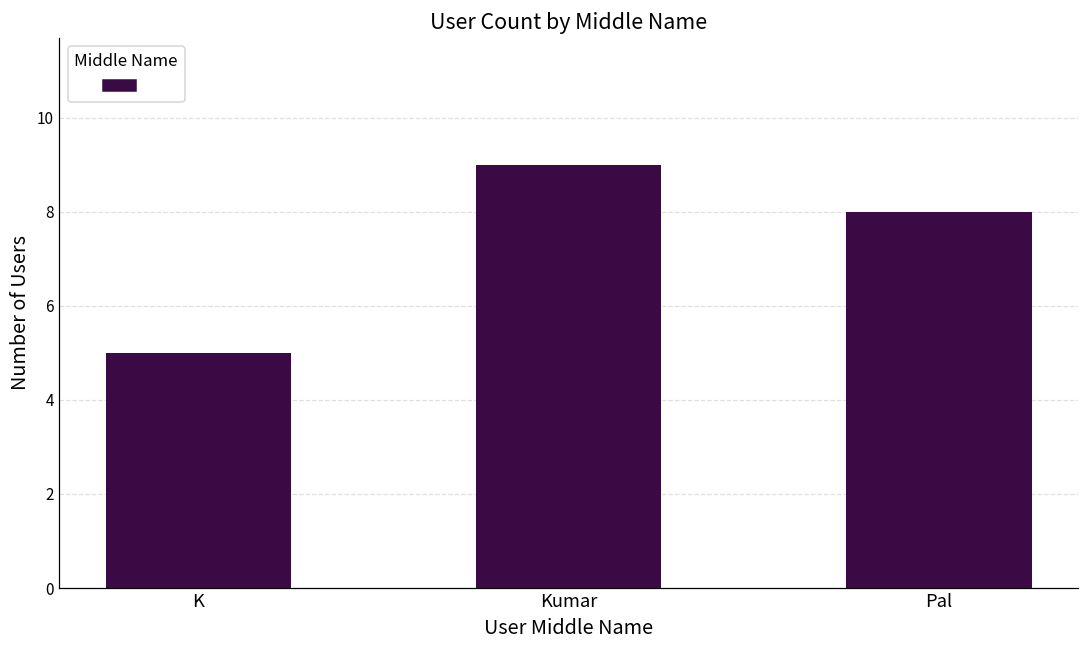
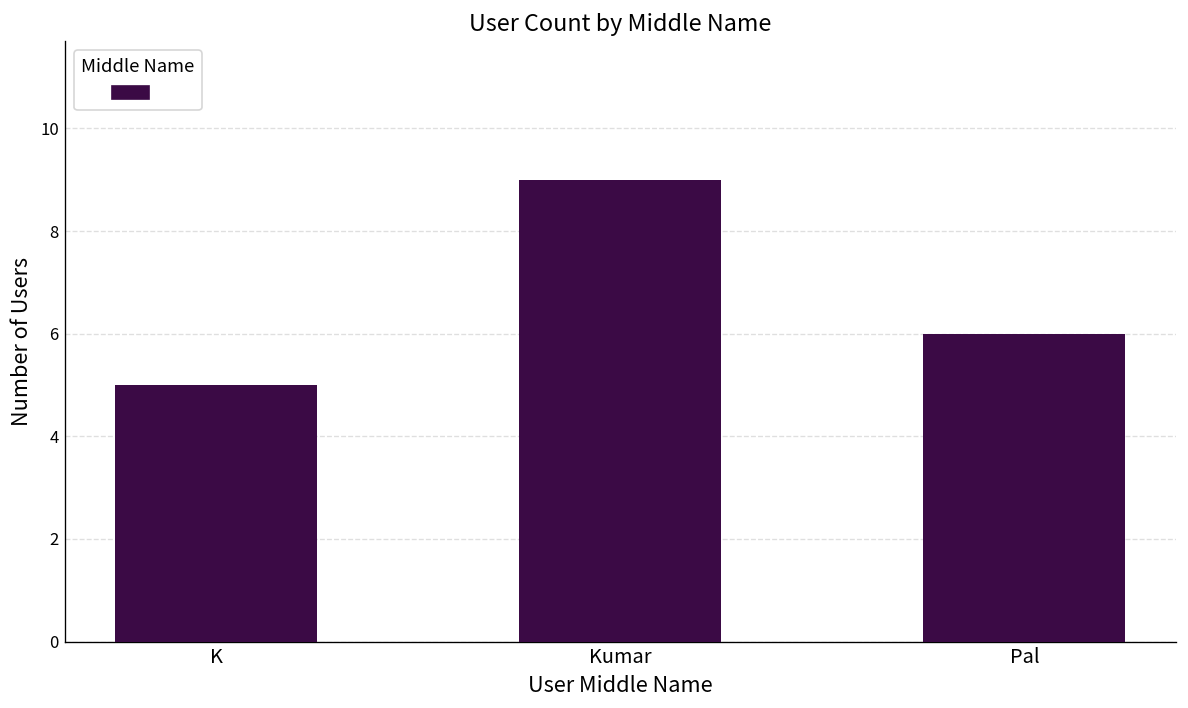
Pal: 8 -> 6
